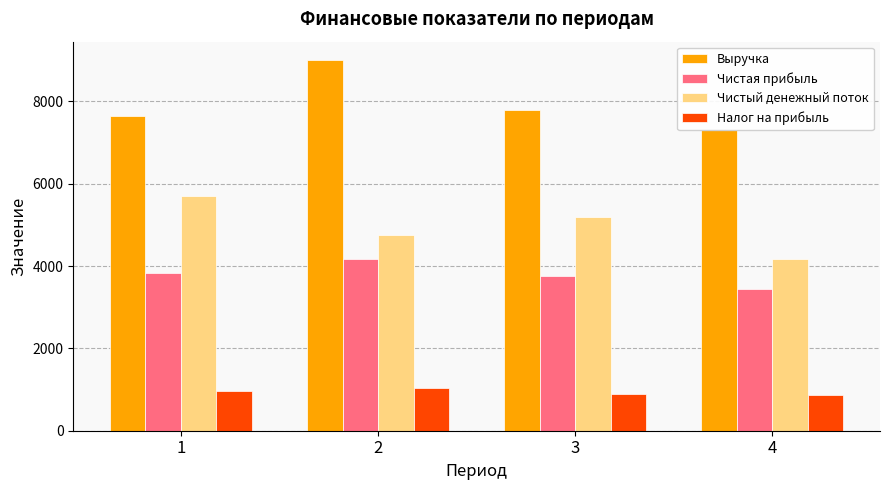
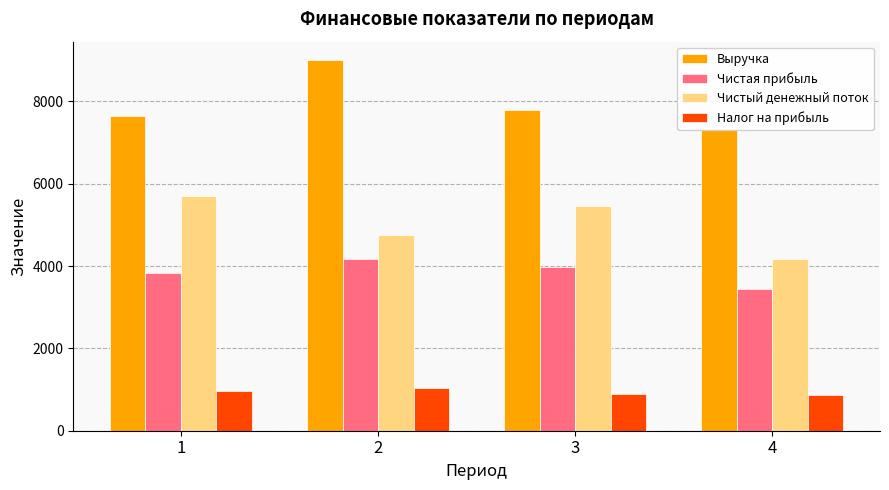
Чистая прибыль, 3: 3800 -> 4000
Чистый денежный поток, 3: 5200 -> 5500
